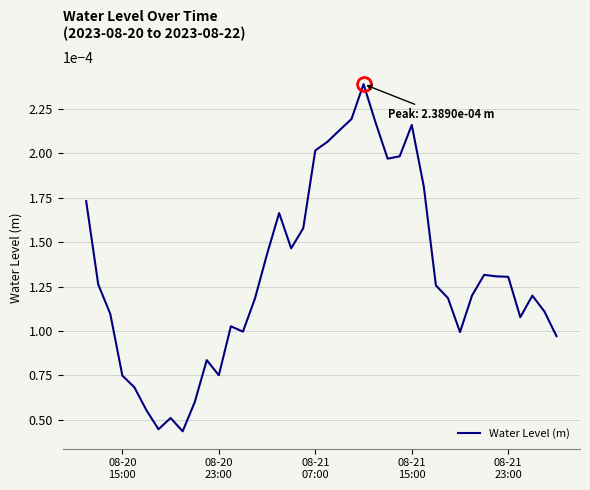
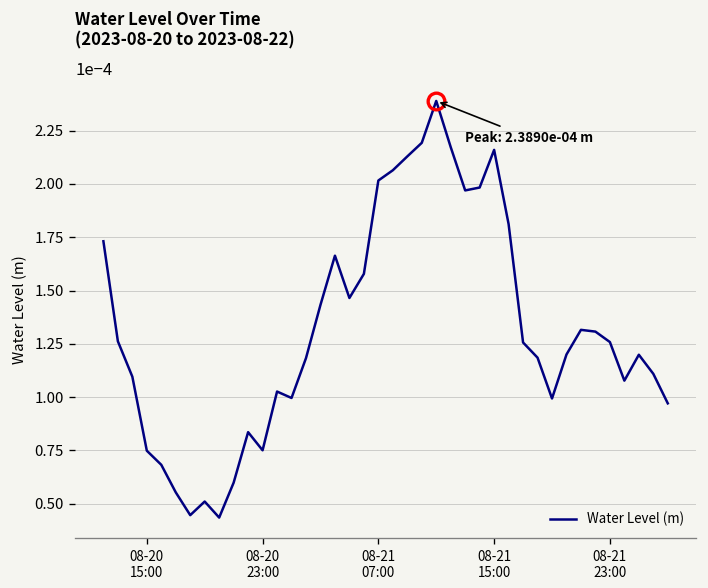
Water Level (m), 08-21 23:00: 0.000130 -> 0.000126
